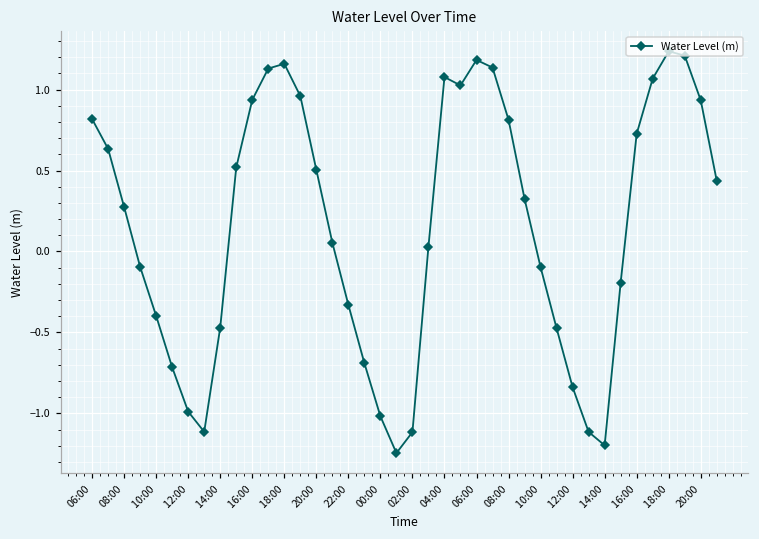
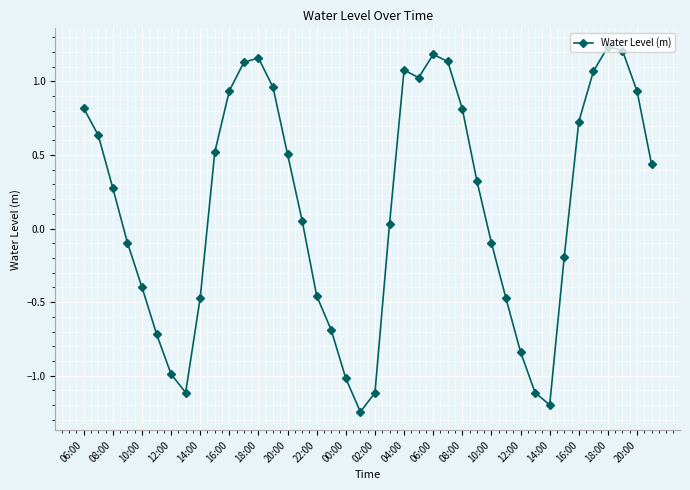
22:00: -0.33 -> -0.46
